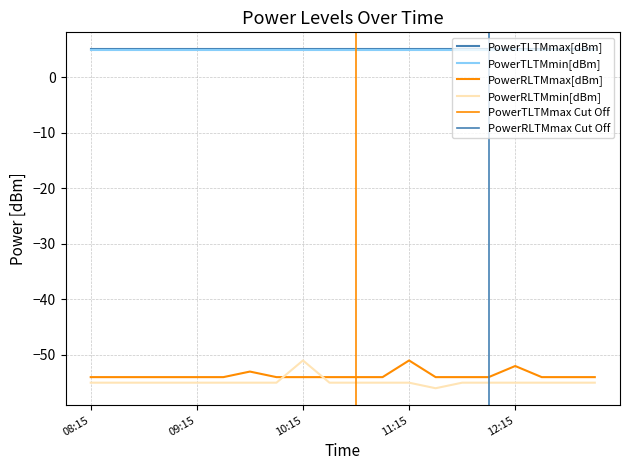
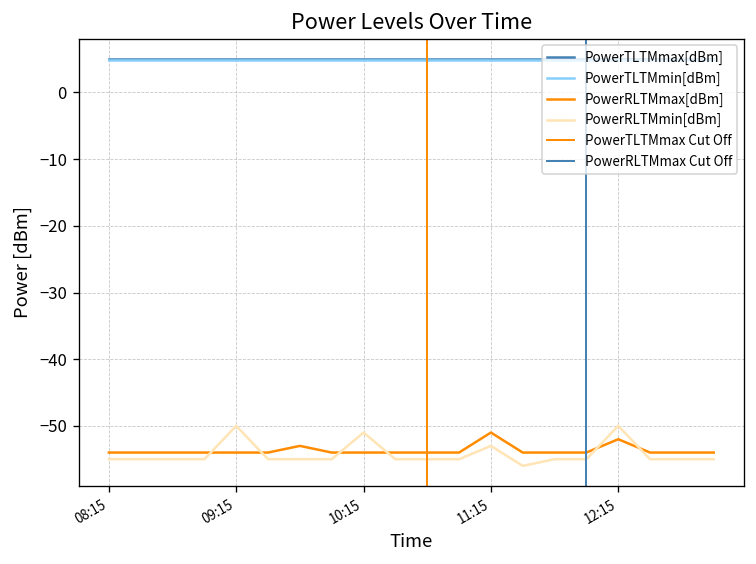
PowerRLTMmin[dBm], 09:15: -55 -> -50
PowerRLTMmin[dBm], 11:15: -55 -> -53
PowerRLTMmin[dBm], 12:15: -55 -> -50
